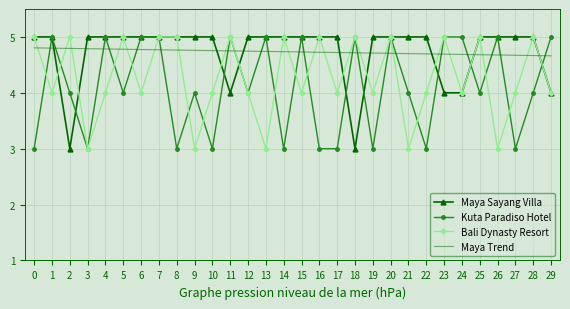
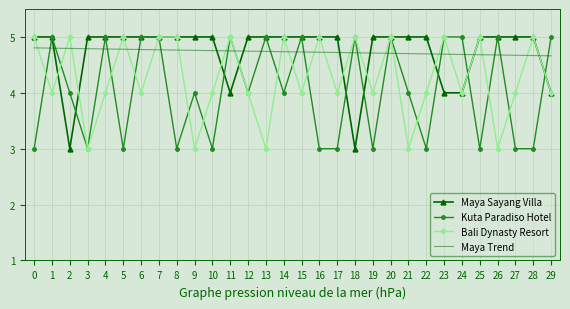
Kuta Paradiso Hotel, 5: 4 -> 3
Kuta Paradiso Hotel, 14: 3 -> 4
Kuta Paradiso Hotel, 25: 4 -> 3
Kuta Paradiso Hotel, 28: 4 -> 3
